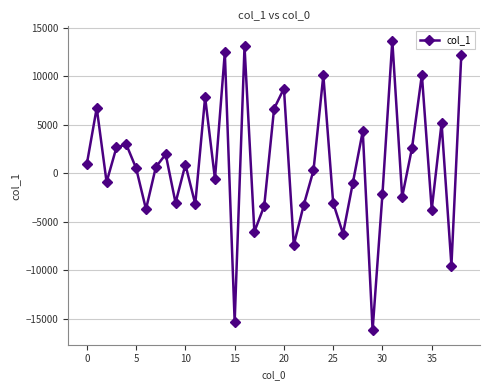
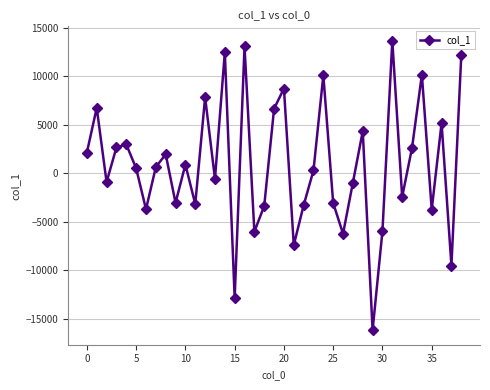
0: 1000 -> 2000
15: -15000 -> -13000
30: -2000 -> -6000
